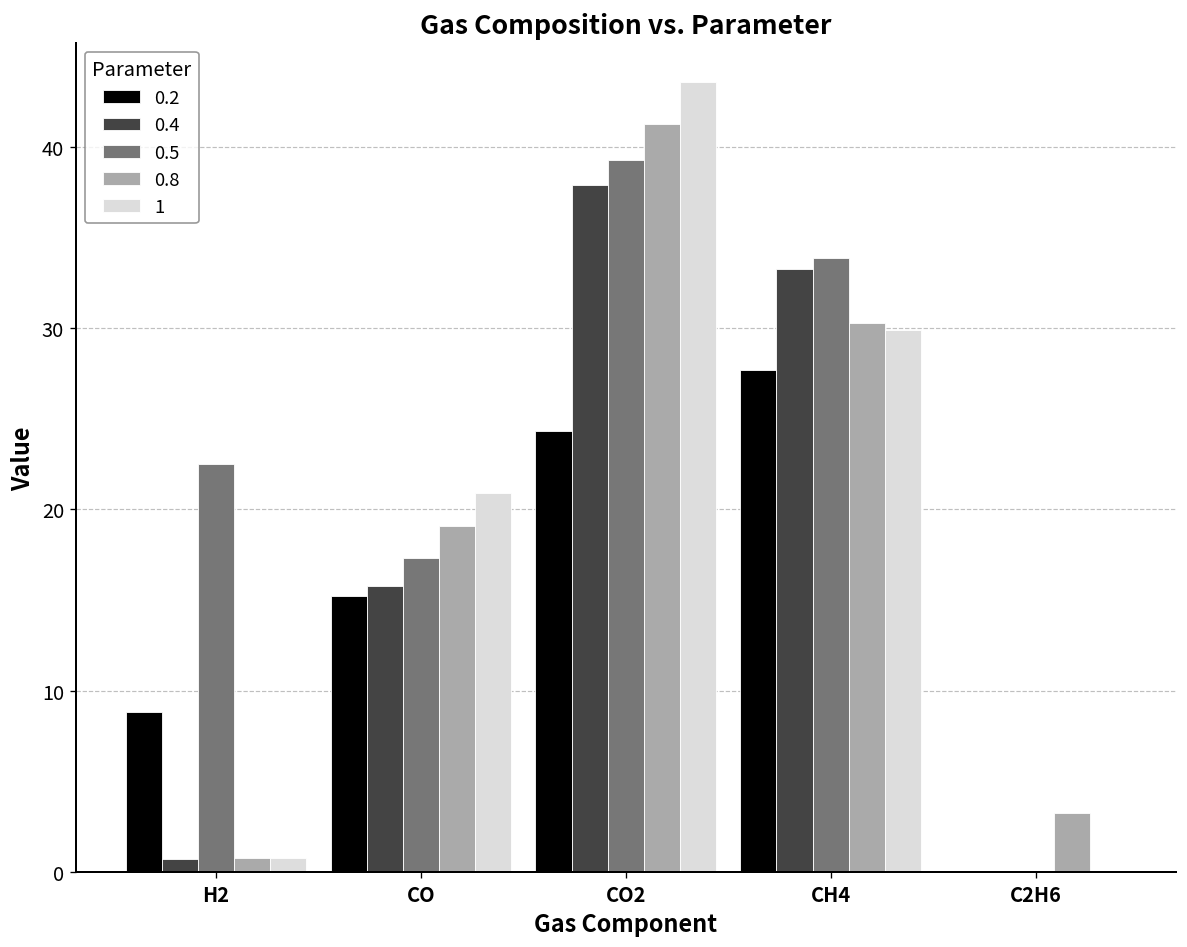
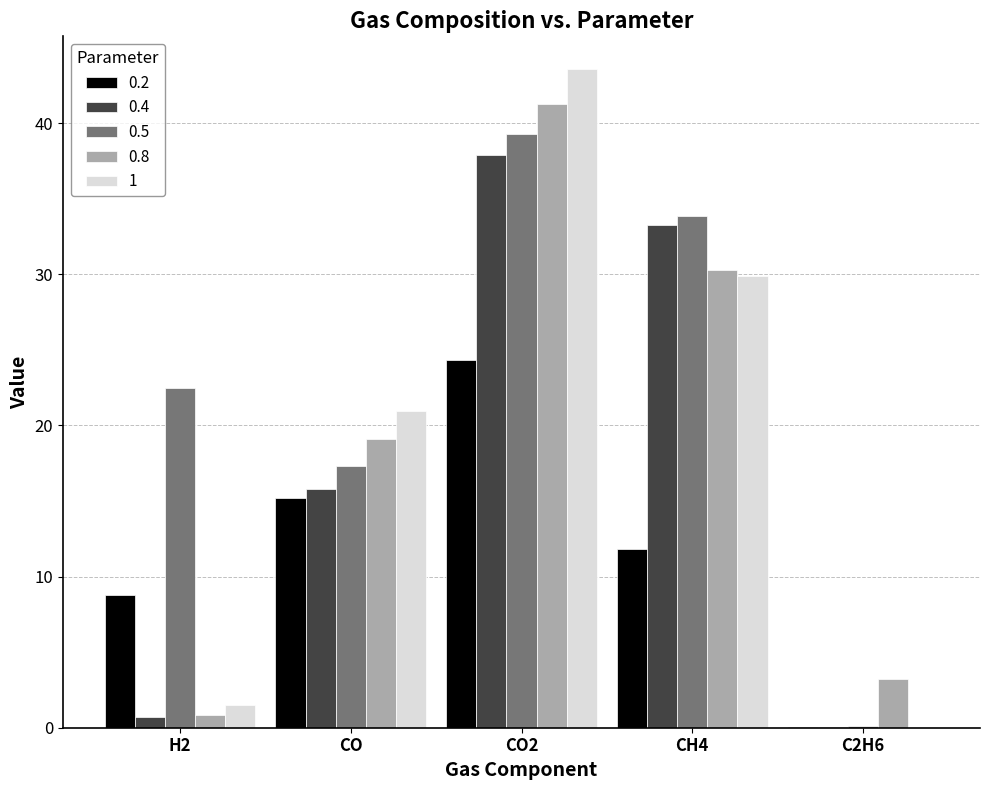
1, H2: 0.8 -> 1.5
0.2, CH4: 27.7 -> 11.8
